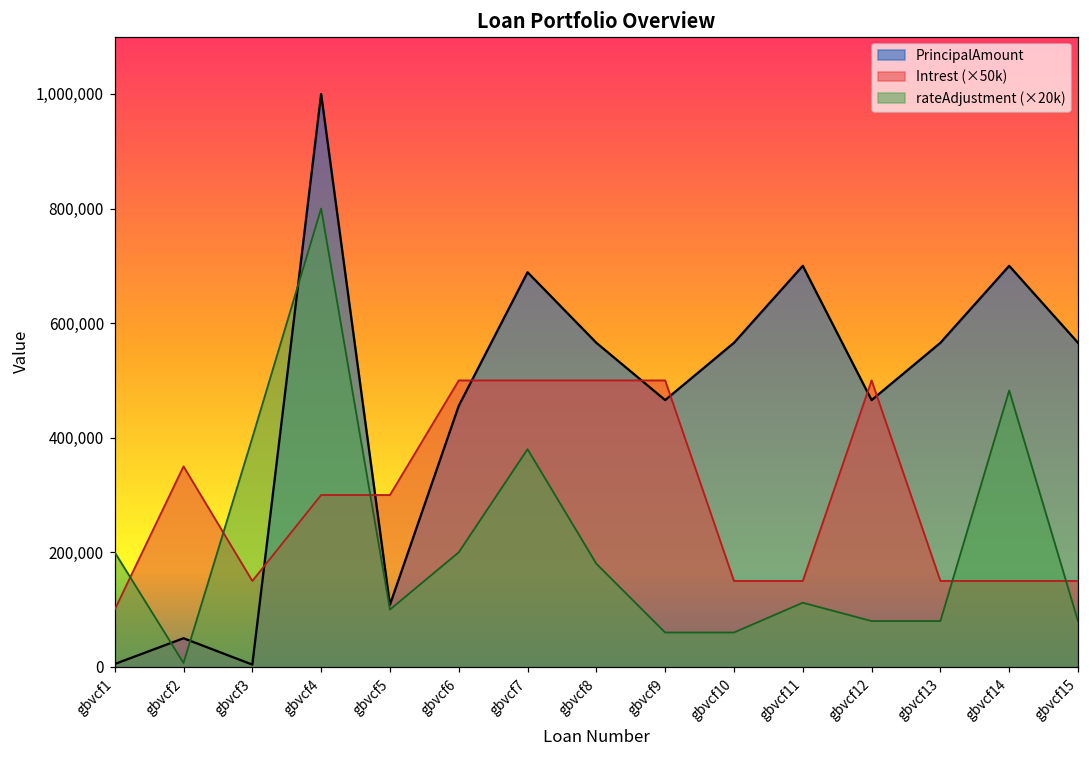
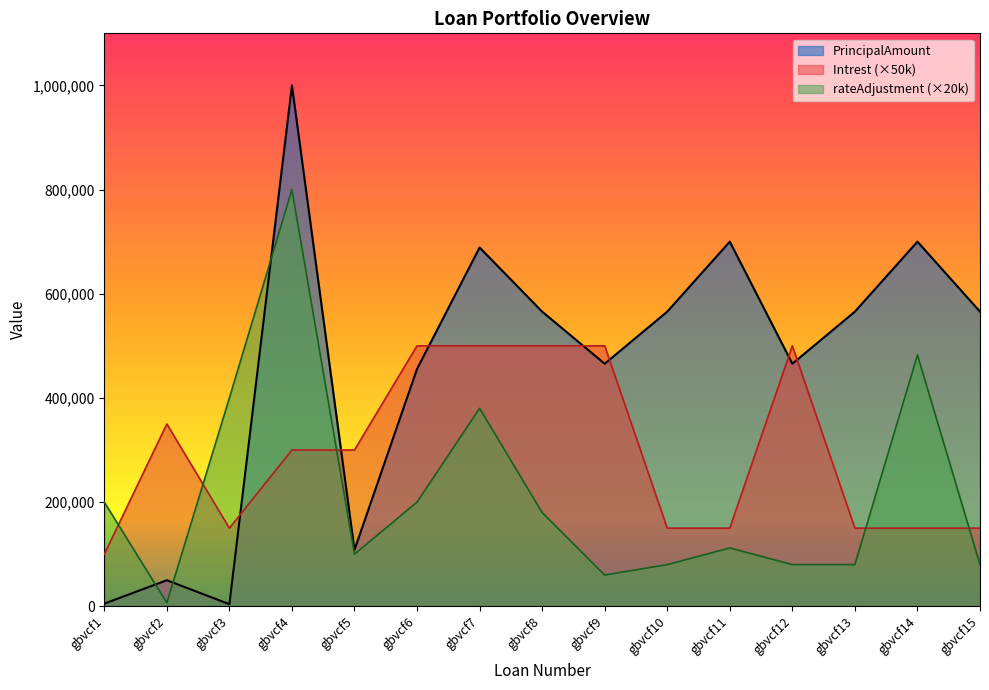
rateAdjustment (×20k), gbvcf10: 60,000 -> 80,000
